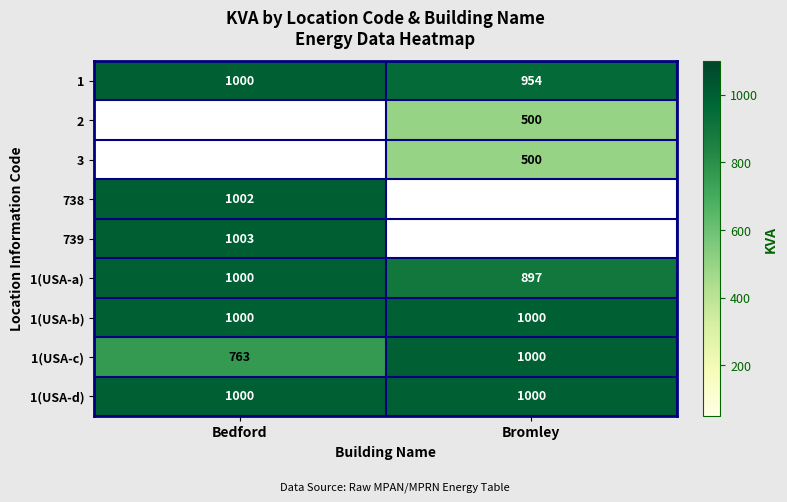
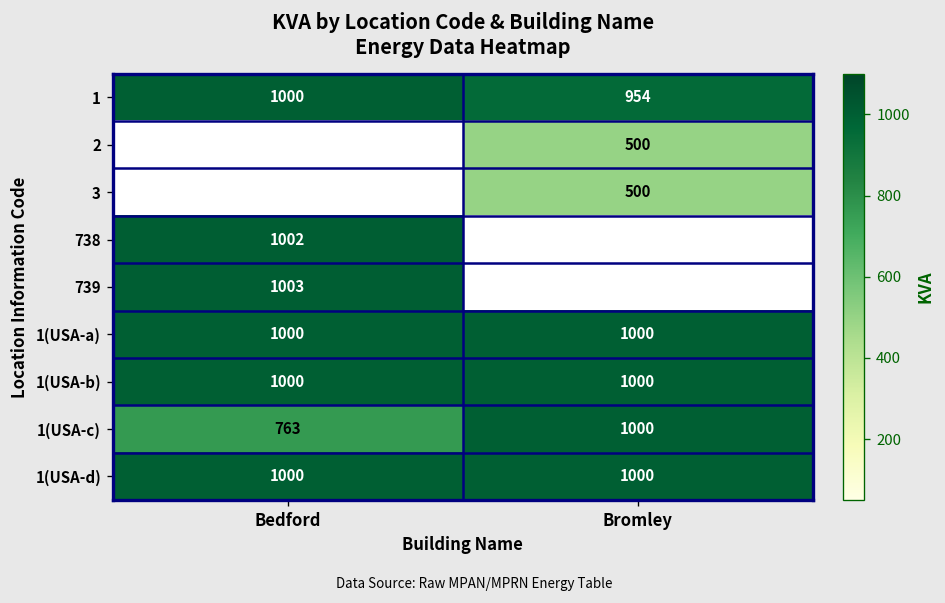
1(USA-a), Bromley: 897 -> 1000
